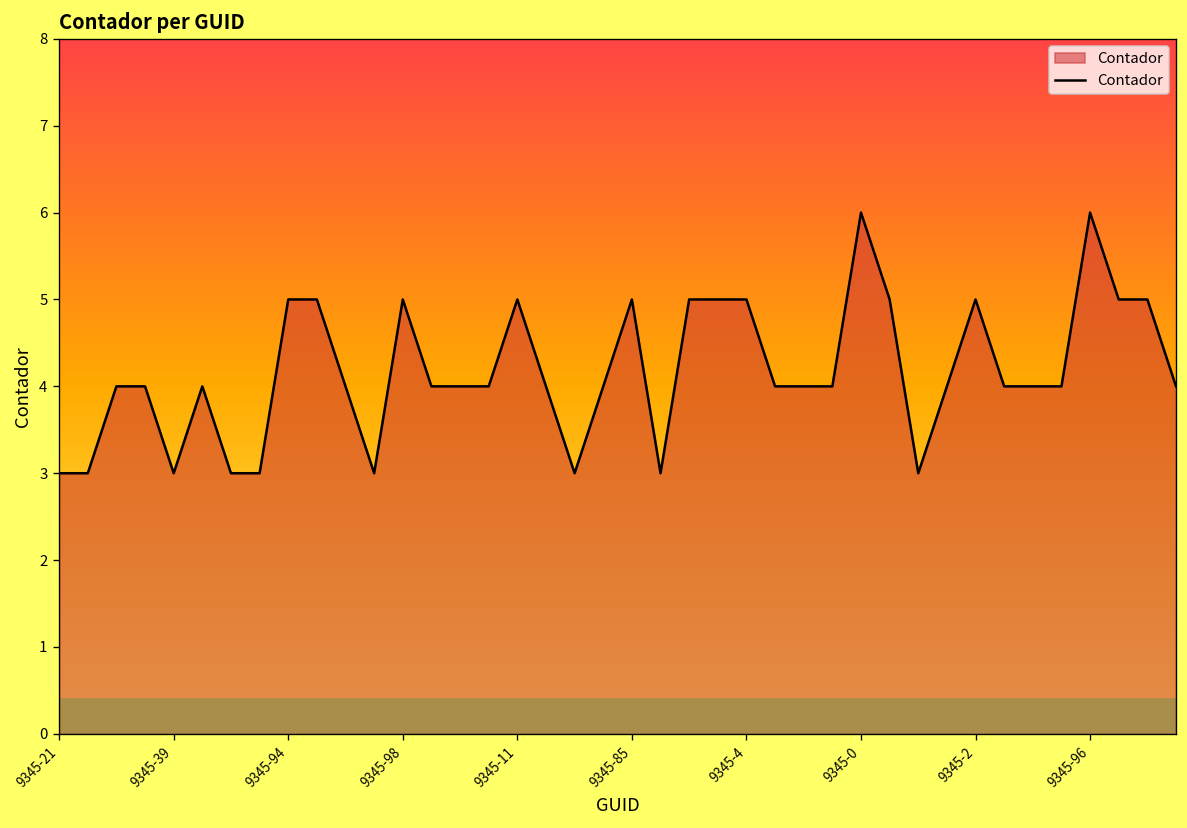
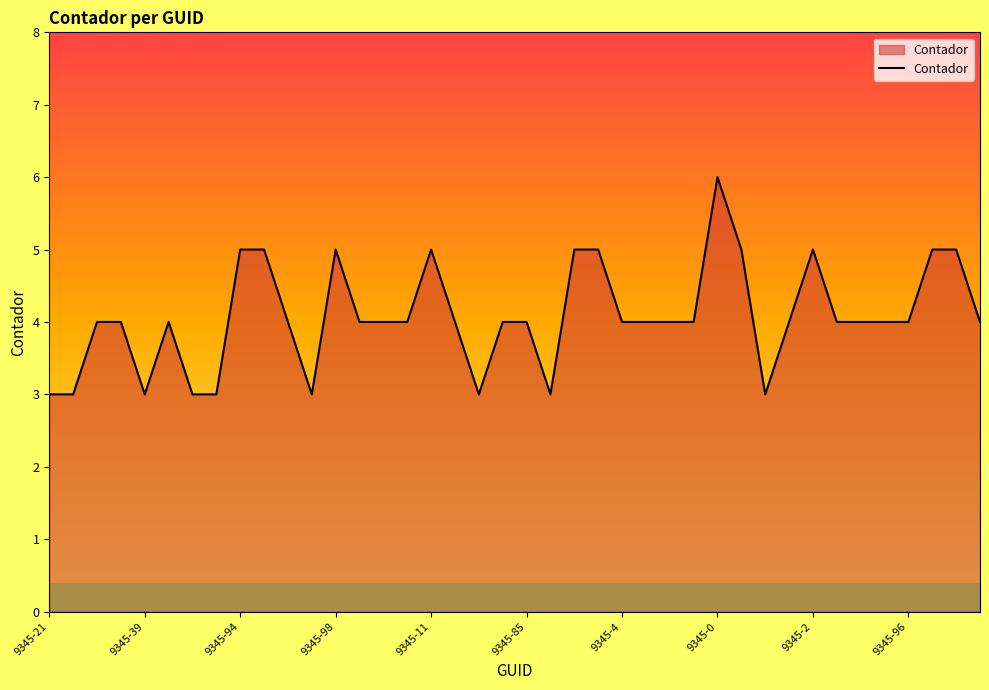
9345-85: 5 -> 4
9345-4: 5 -> 4
9345-96: 6 -> 4
